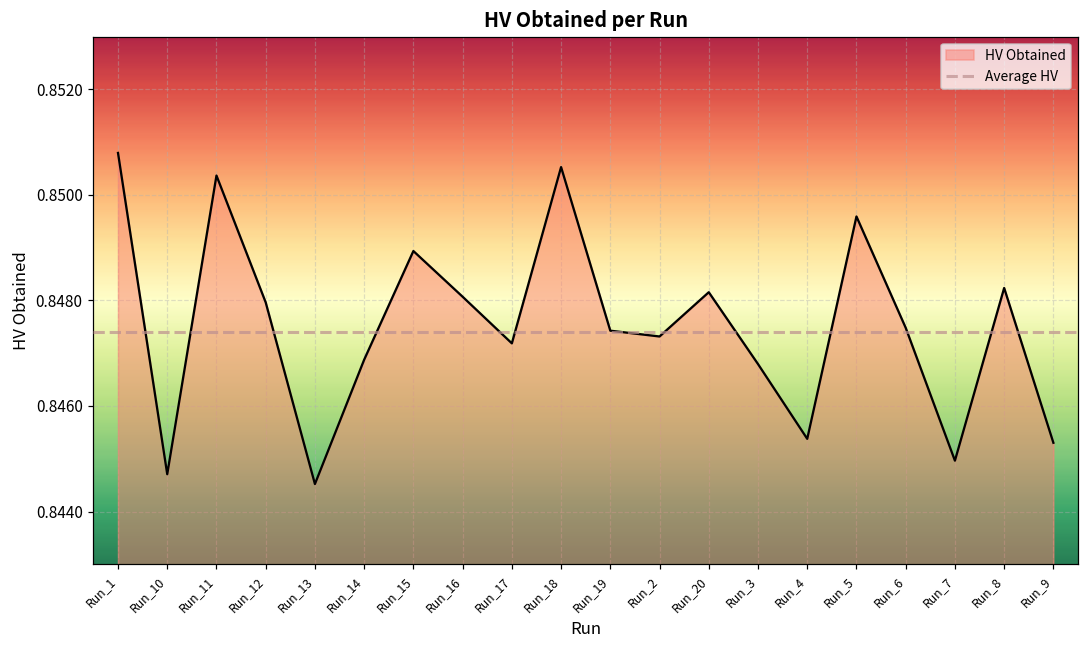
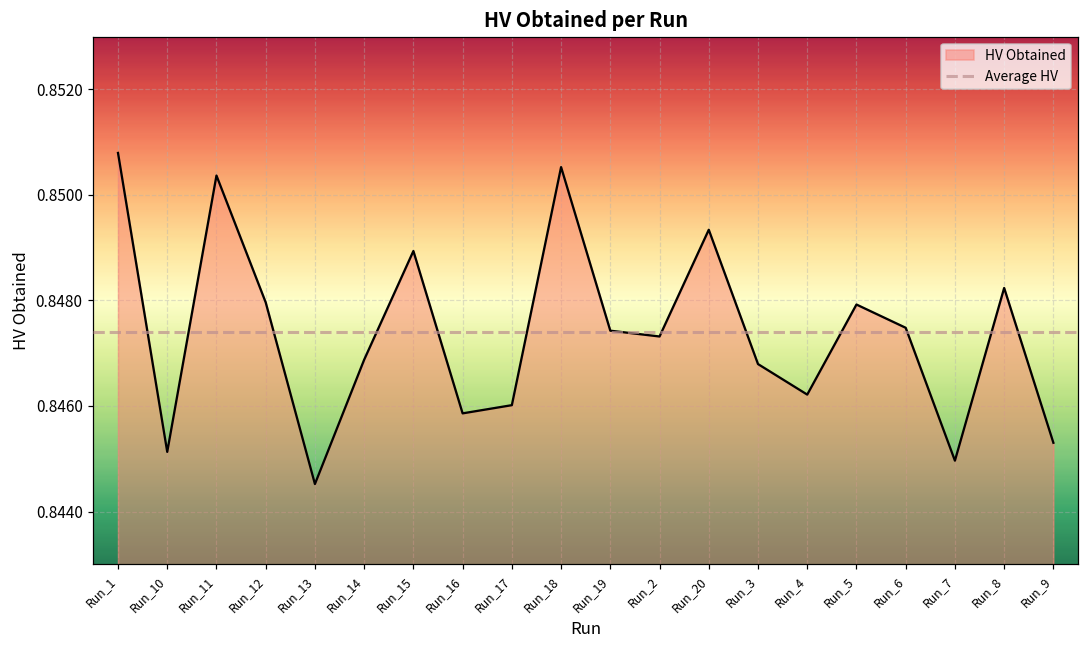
Run_10: 0.8447 -> 0.8451
Run_16: 0.8481 -> 0.8459
Run_17: 0.8472 -> 0.8460
Run_20: 0.8482 -> 0.8493
Run_4: 0.8454 -> 0.8462
Run_5: 0.8496 -> 0.8479
